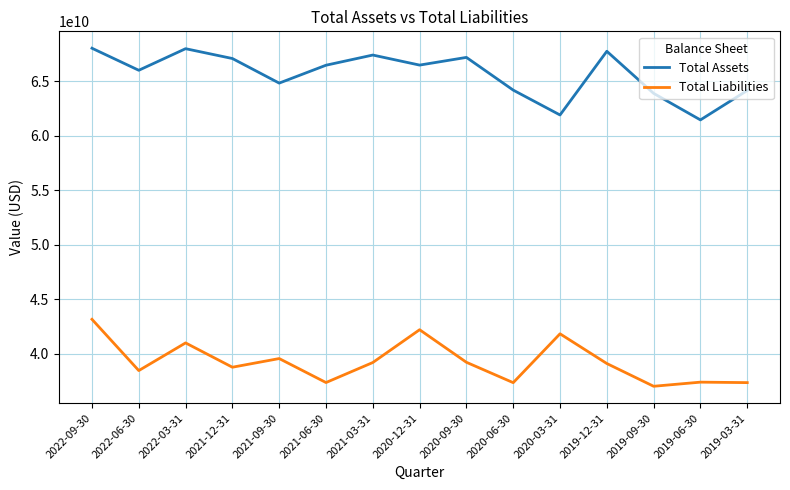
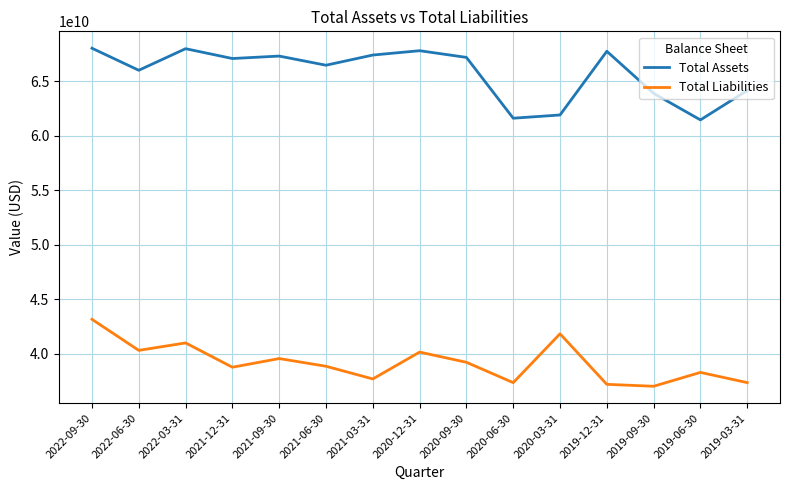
Total Liabilities, 2022-06-30: 38500000000 -> 40300000000
Total Assets, 2021-09-30: 64800000000 -> 67300000000
Total Liabilities, 2021-06-30: 37400000000 -> 38900000000
Total Liabilities, 2021-03-31: 39200000000 -> 37700000000
Total Assets, 2020-12-31: 66500000000 -> 67800000000
Total Liabilities, 2020-12-31: 42200000000 -> 40200000000
Total Assets, 2020-06-30: 64200000000 -> 61600000000
Total Liabilities, 2019-12-31: 39100000000 -> 37200000000
Total Liabilities, 2019-06-30: 37400000000 -> 38300000000
